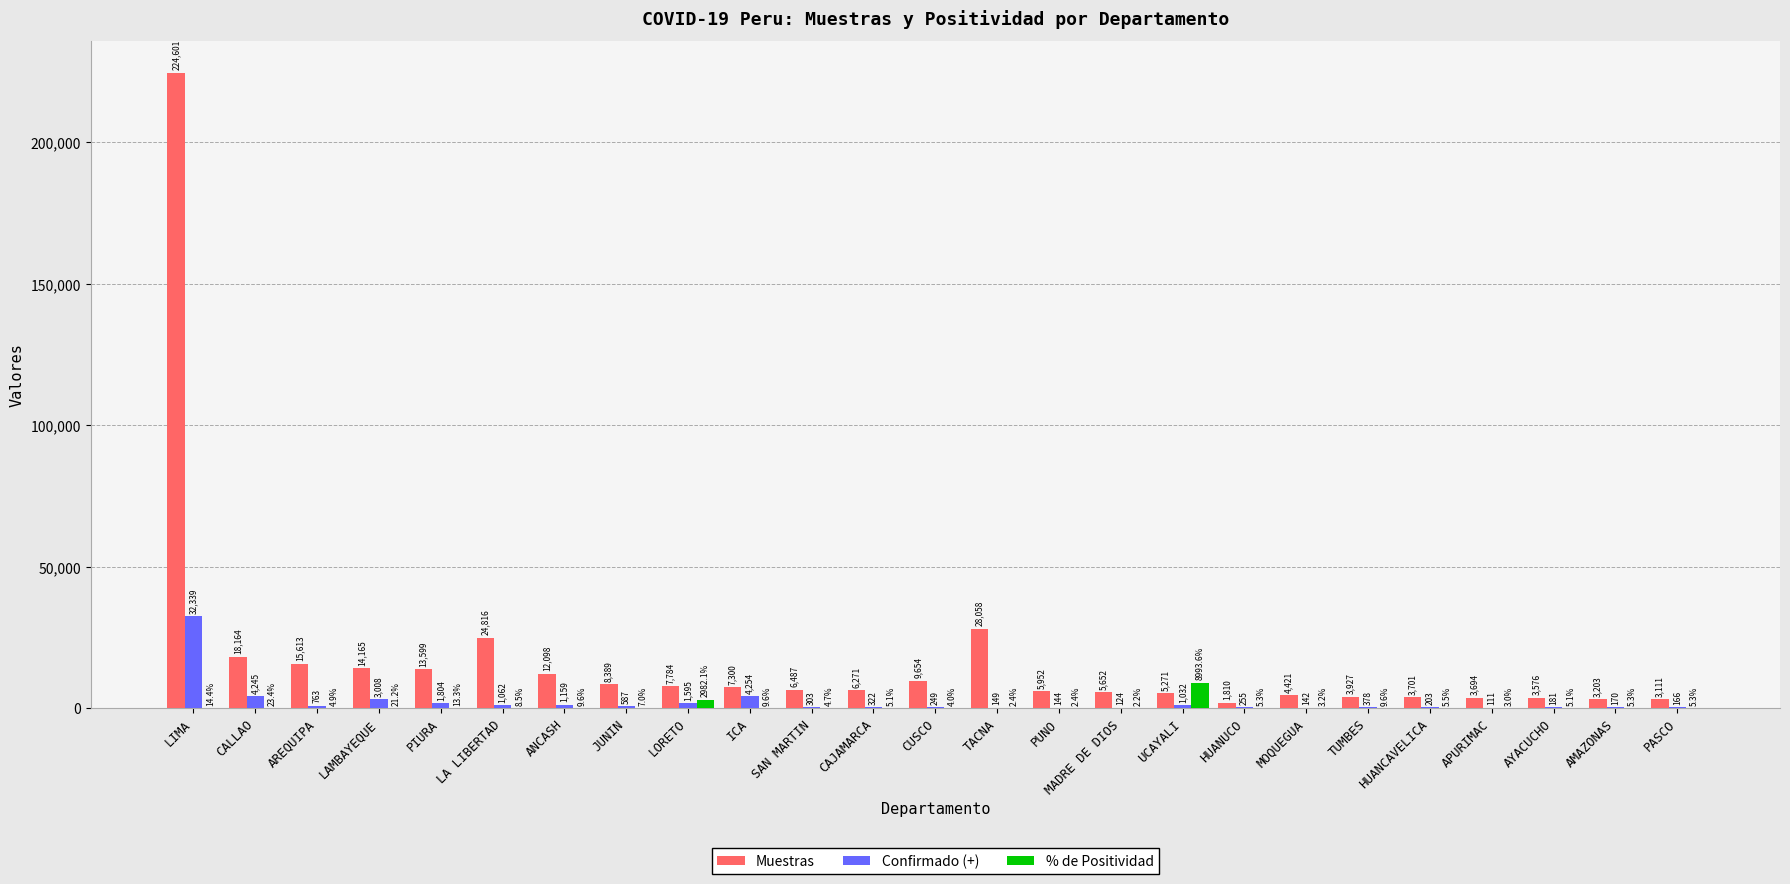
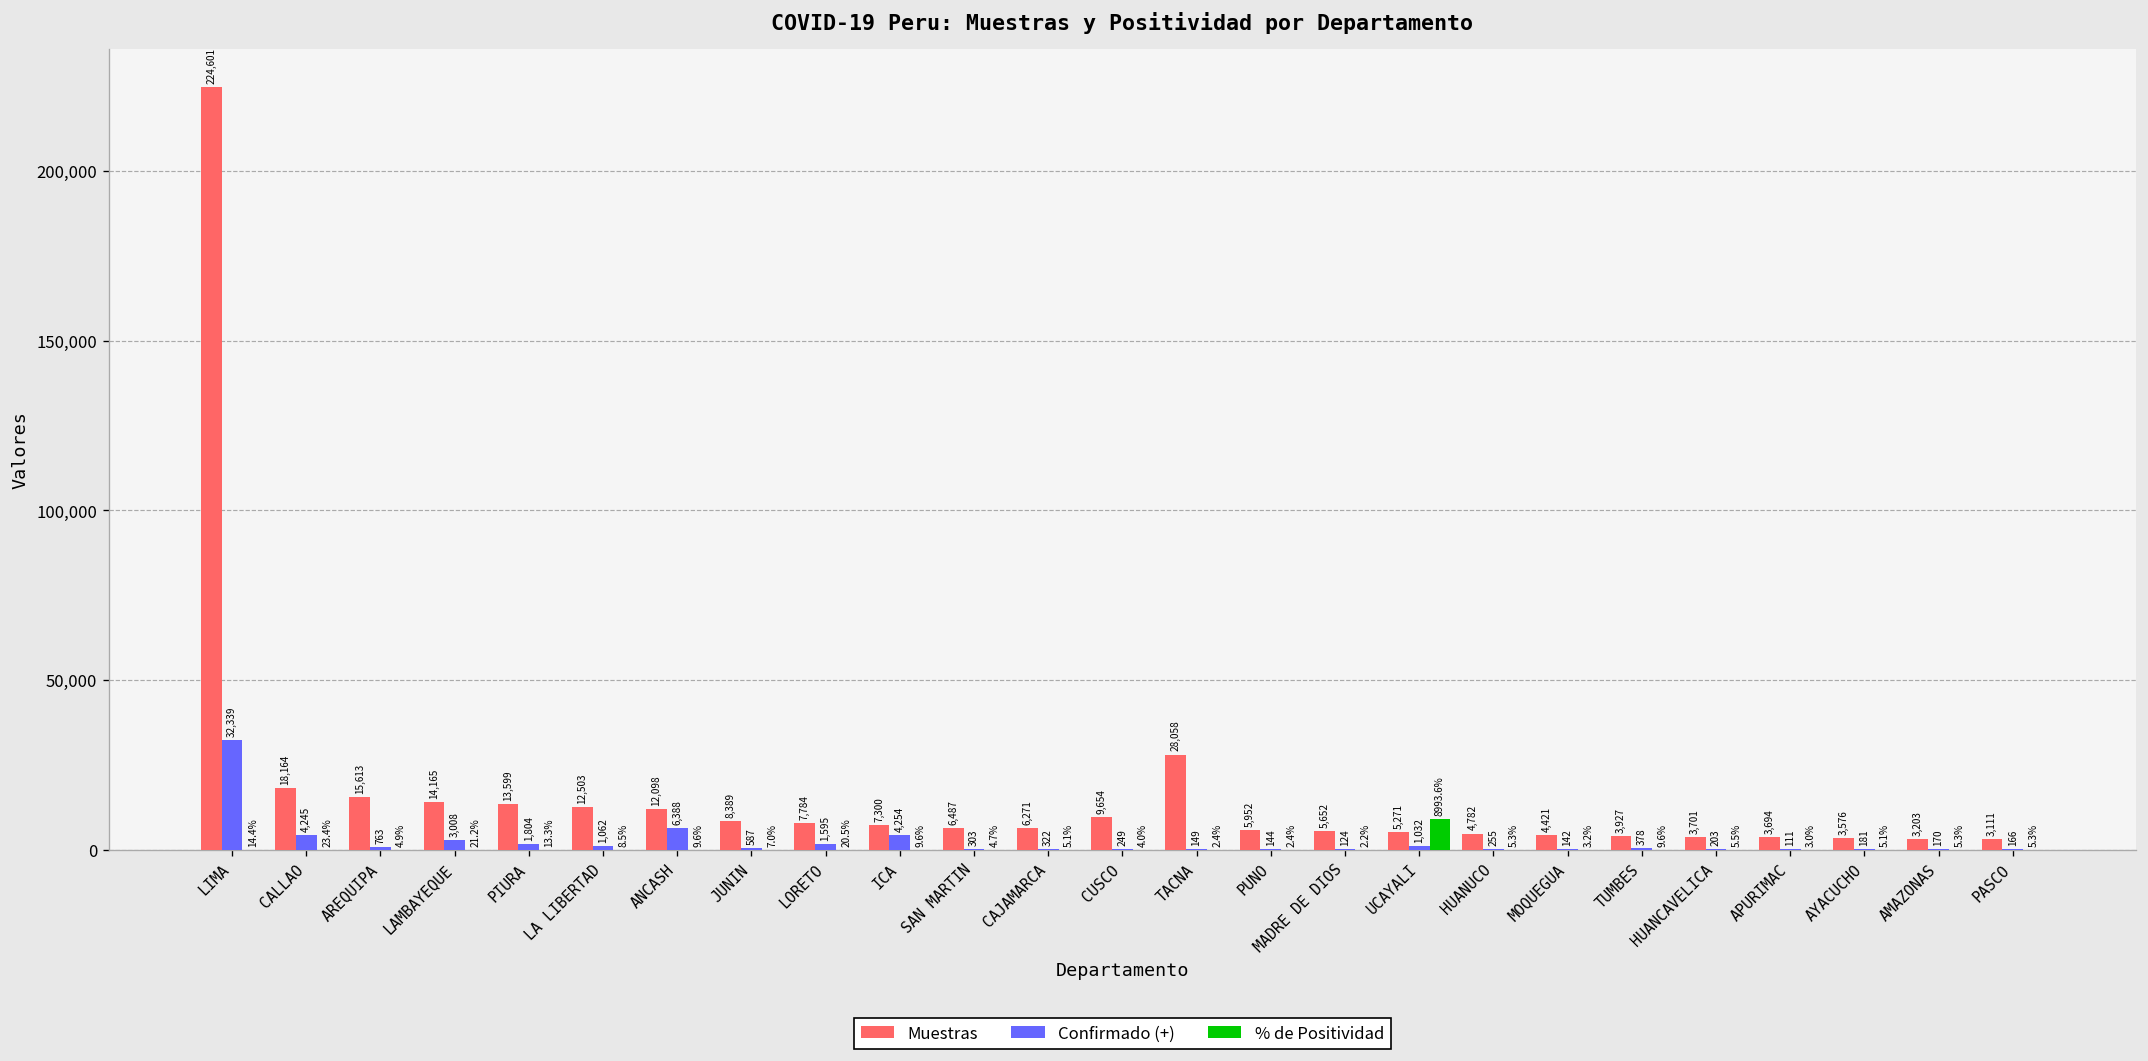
Muestras, LA LIBERTAD: 24,816 -> 12,503
Confirmado (+), ANCASH: 1,159 -> 6,388
% de Positividad, LORETO: 2982.1% -> 20.5%
Muestras, HUANUCO: 1,810 -> 4,782
